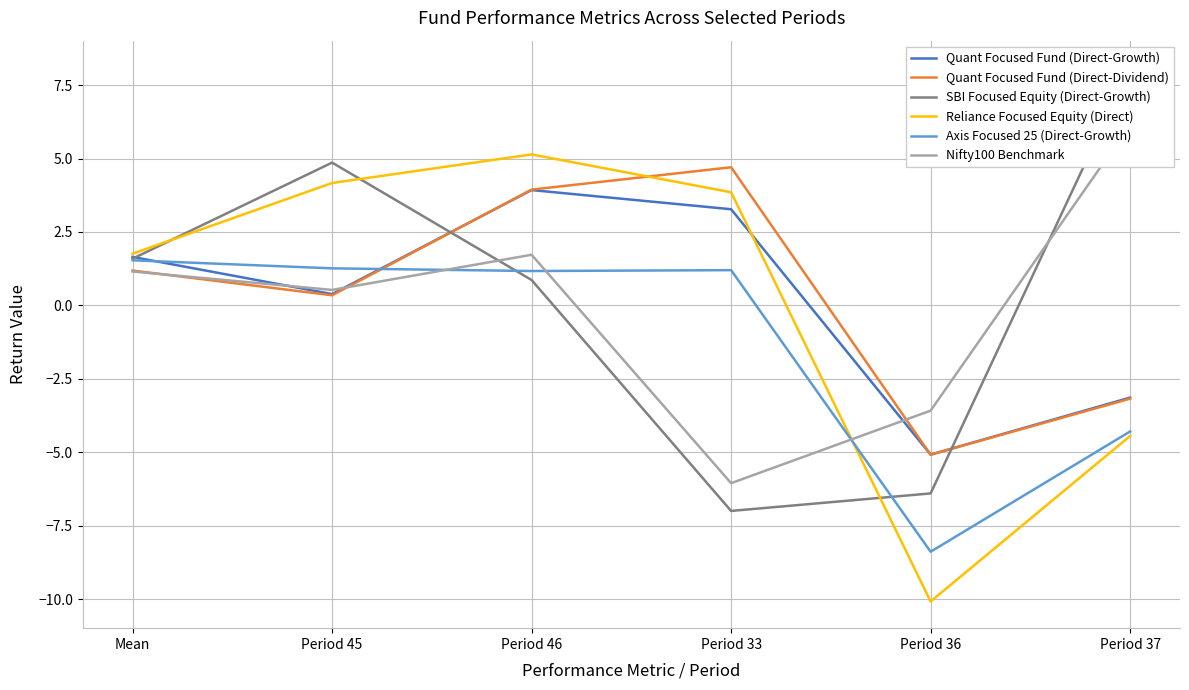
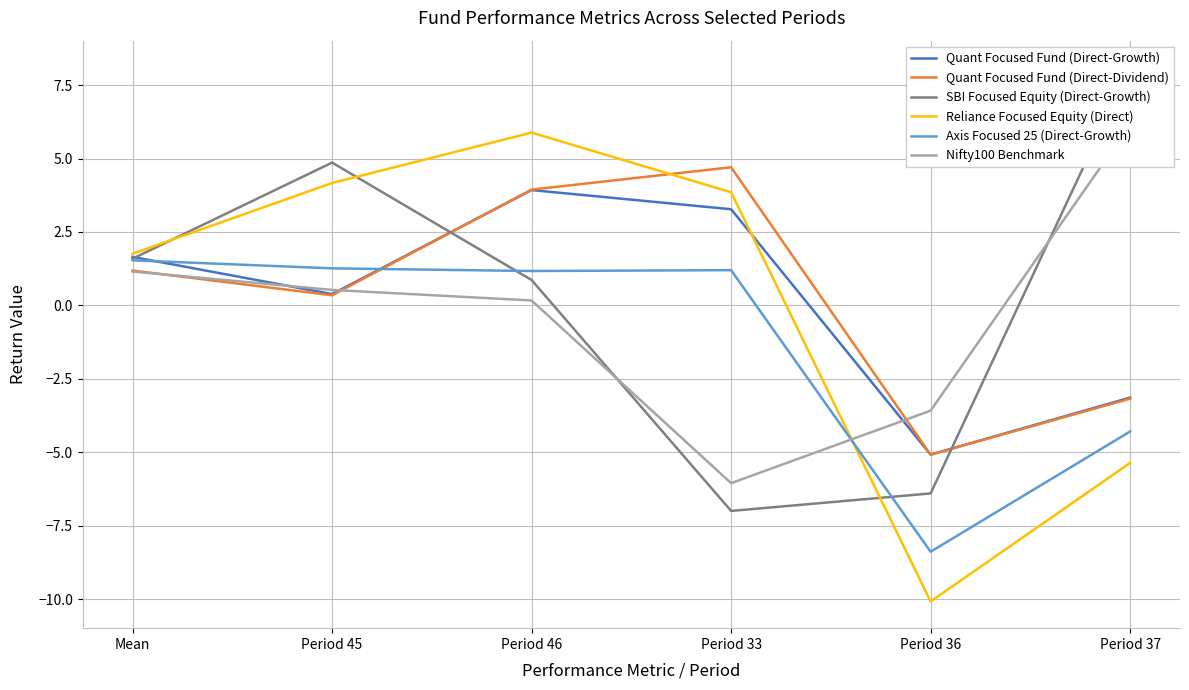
Reliance Focused Equity (Direct), Period 46: 5.1 -> 5.9
Nifty100 Benchmark, Period 46: 1.7 -> 0.2
Reliance Focused Equity (Direct), Period 37: -4.4 -> -5.4
